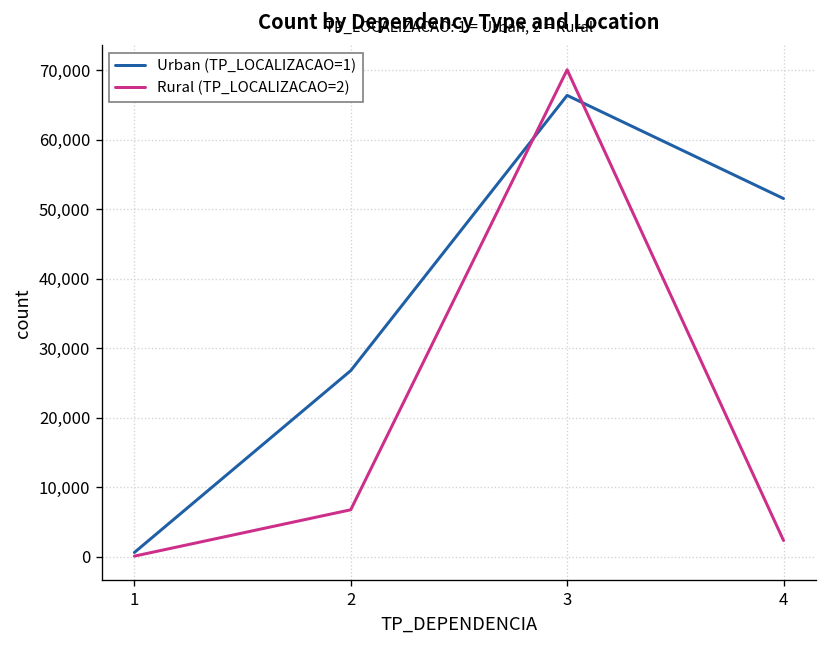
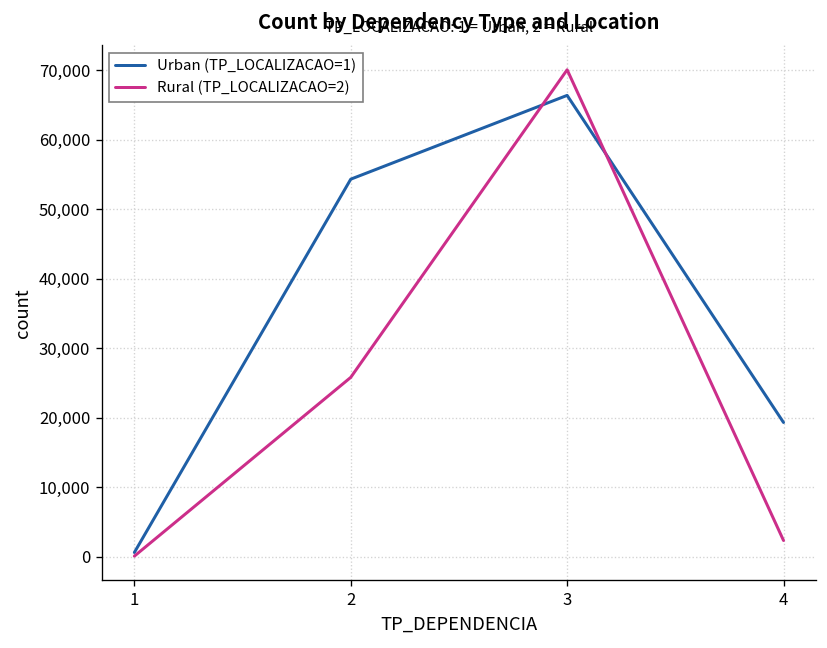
Urban (TP_LOCALIZACAO=1), 2: 27,000 -> 54,000
Rural (TP_LOCALIZACAO=2), 2: 7,000 -> 26,000
Urban (TP_LOCALIZACAO=1), 4: 52,000 -> 19,000
